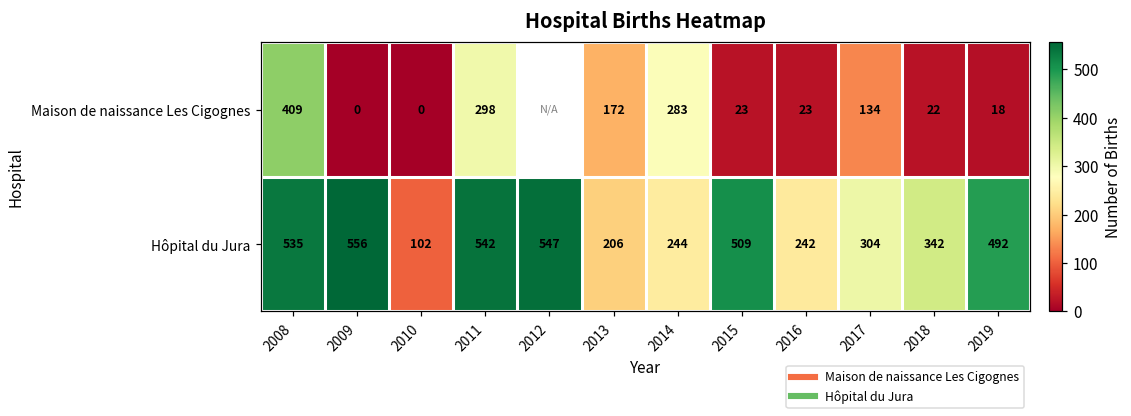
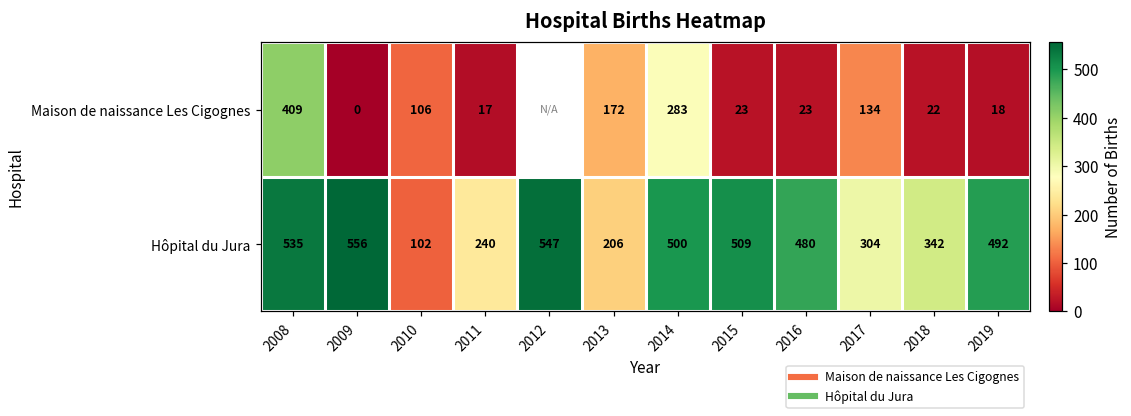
Maison de naissance Les Cigognes, 2010: 0 -> 106
Maison de naissance Les Cigognes, 2011: 298 -> 17
Hôpital du Jura, 2011: 542 -> 240
Hôpital du Jura, 2014: 244 -> 500
Hôpital du Jura, 2016: 242 -> 480
